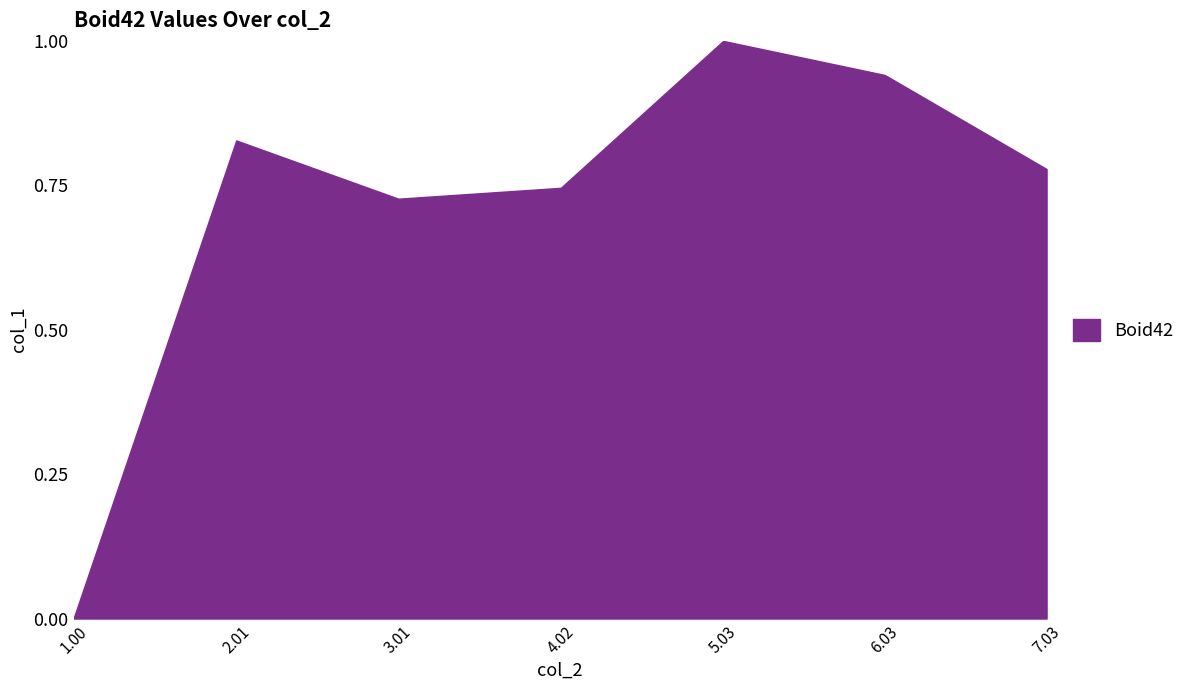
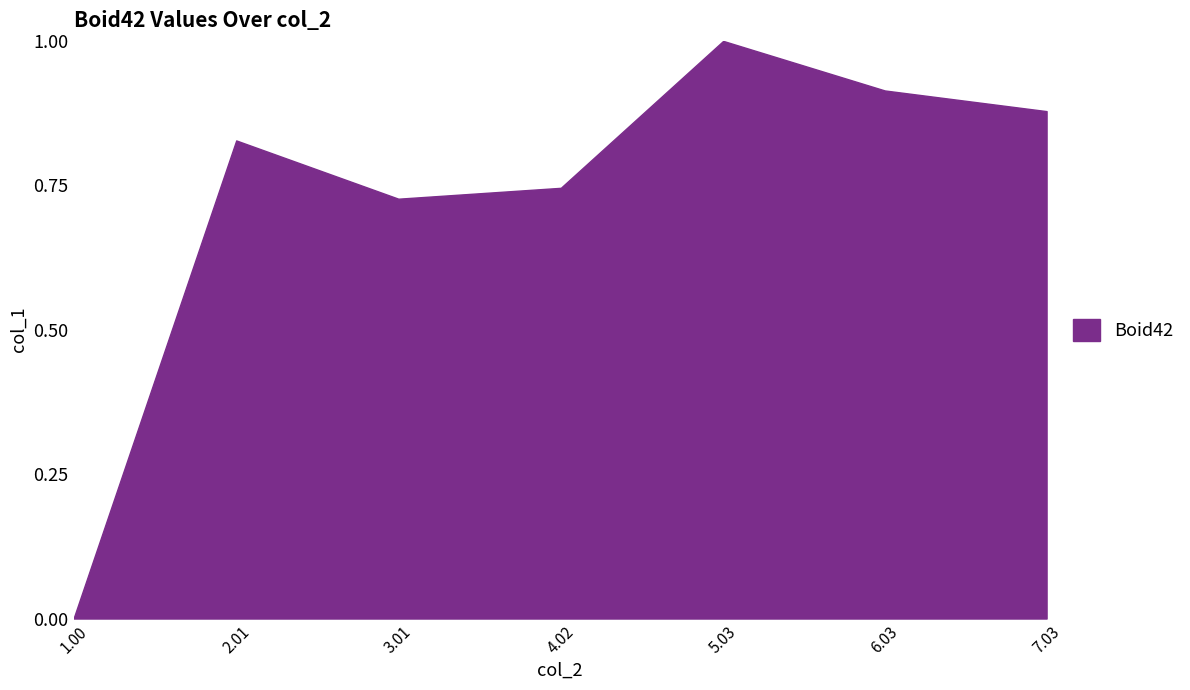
6.03: 0.94 -> 0.91
7.03: 0.78 -> 0.88
